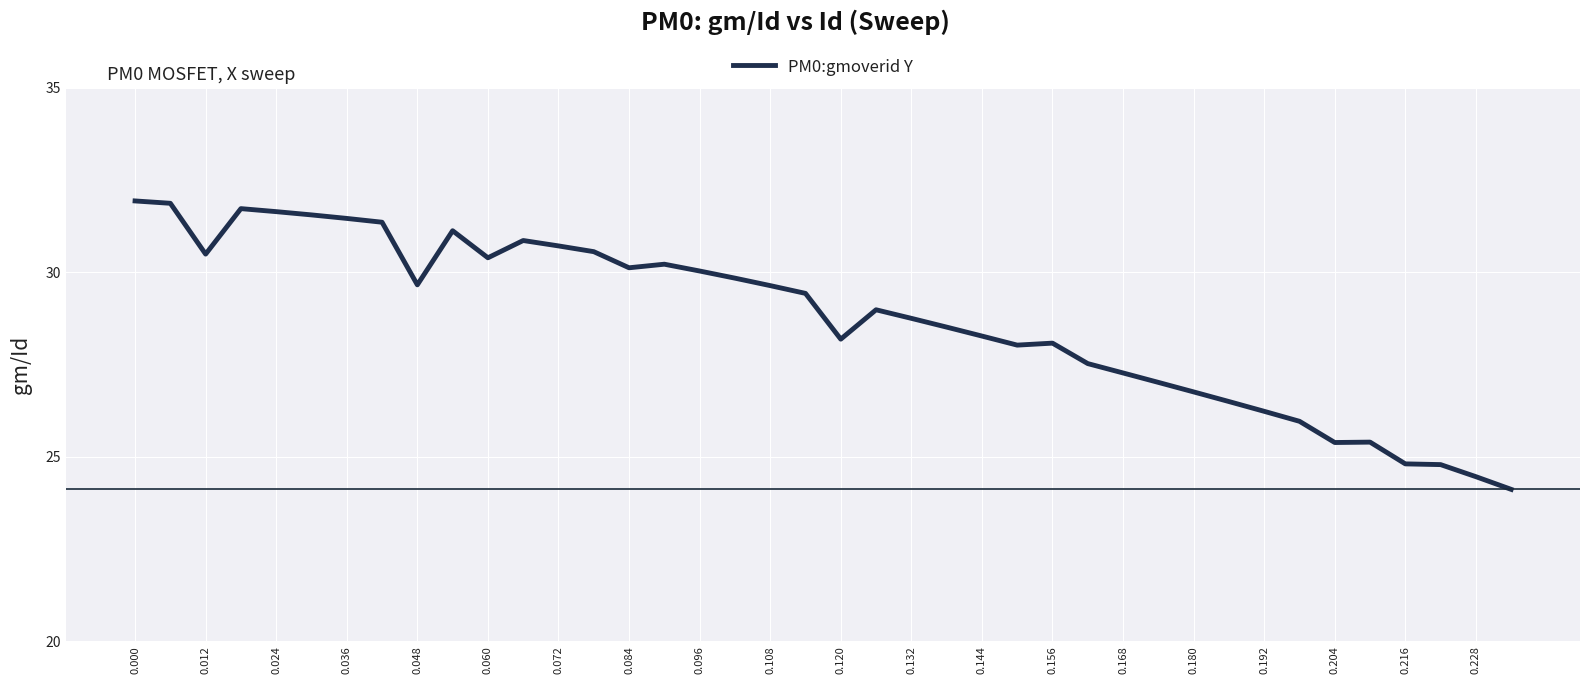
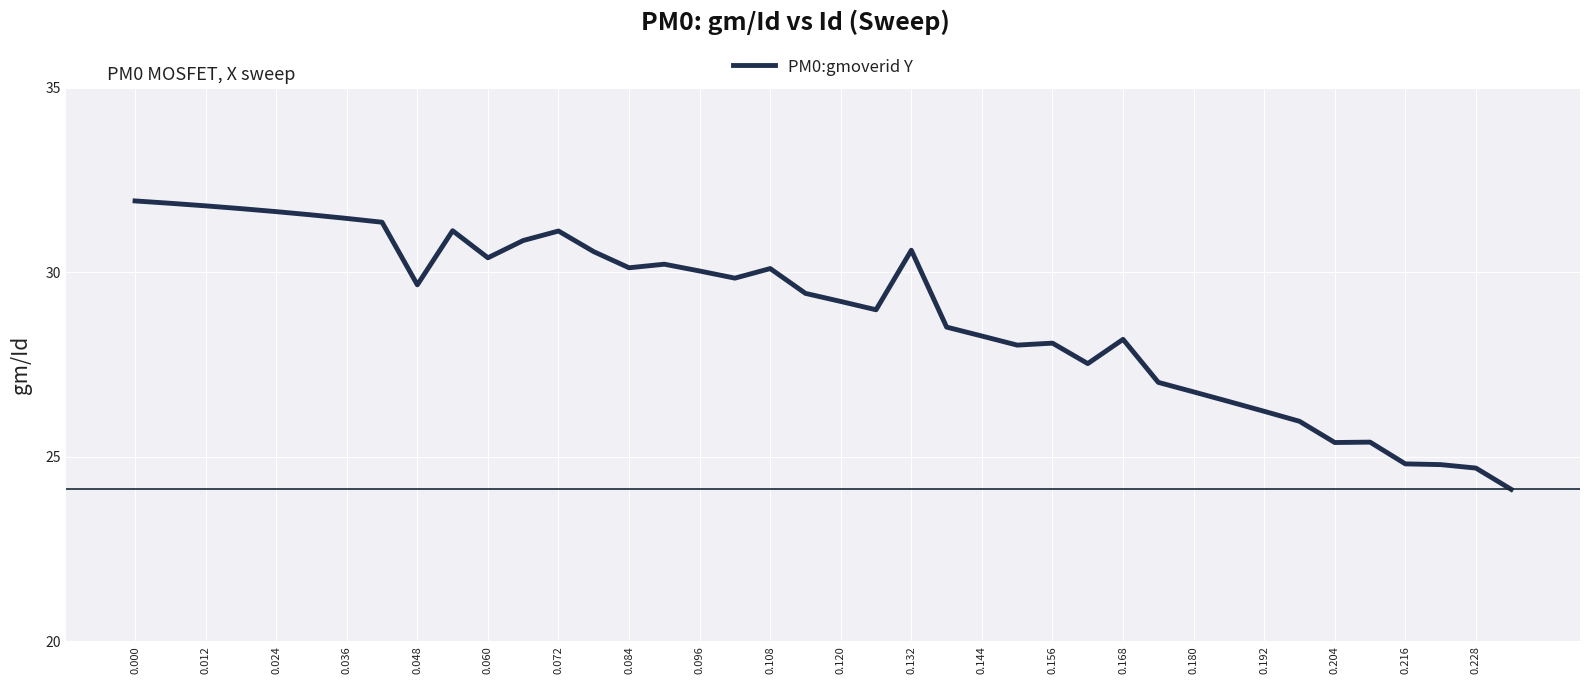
0.012: 30.5 -> 31.8
0.072: 30.7 -> 31.1
0.108: 29.6 -> 30.1
0.120: 28.2 -> 29.2
0.132: 28.8 -> 30.6
0.168: 27.3 -> 28.2
0.228: 24.5 -> 24.7
